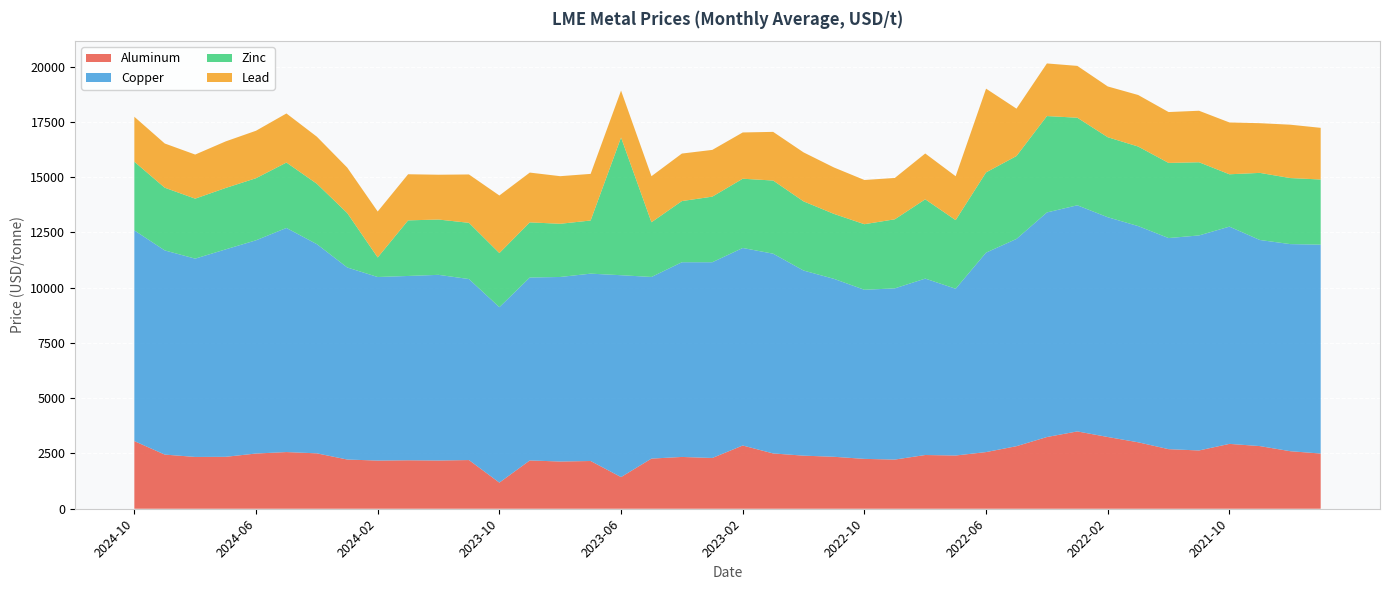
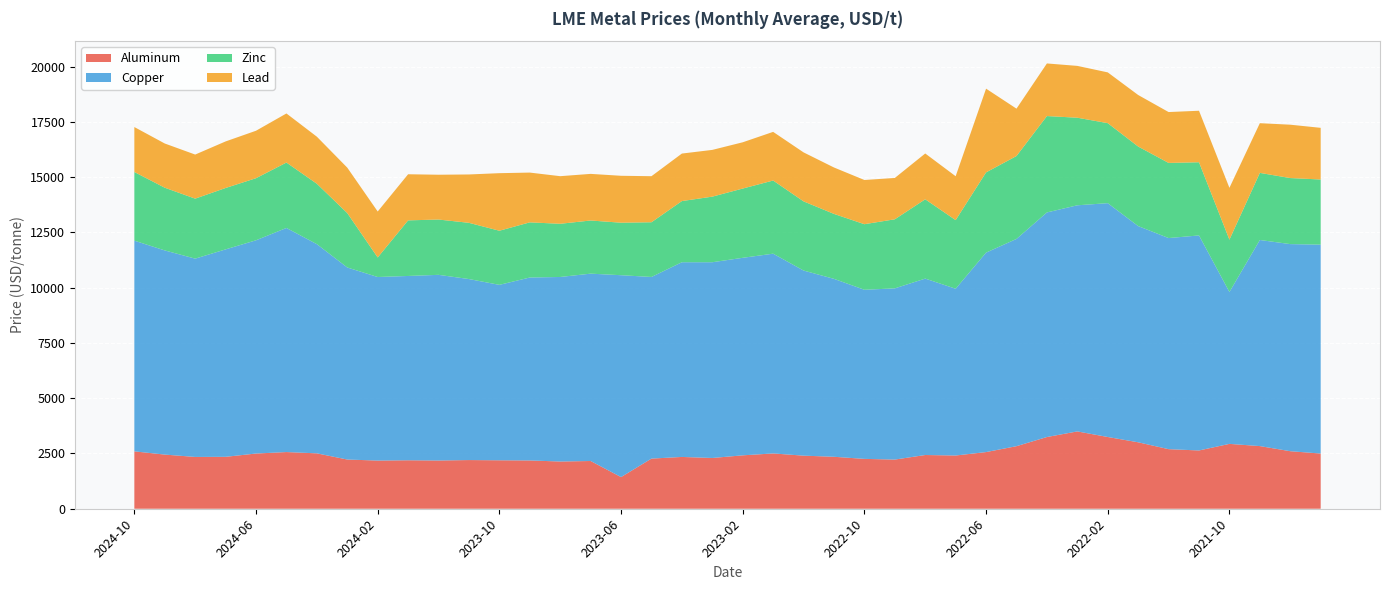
Aluminum, 2024-10: 3100 -> 2600
Aluminum, 2023-10: 1200 -> 2200
Zinc, 2023-06: 6200 -> 2400
Aluminum, 2023-02: 2900 -> 2400
Copper, 2022-02: 9900 -> 10600
Copper, 2021-10: 9800 -> 6900
